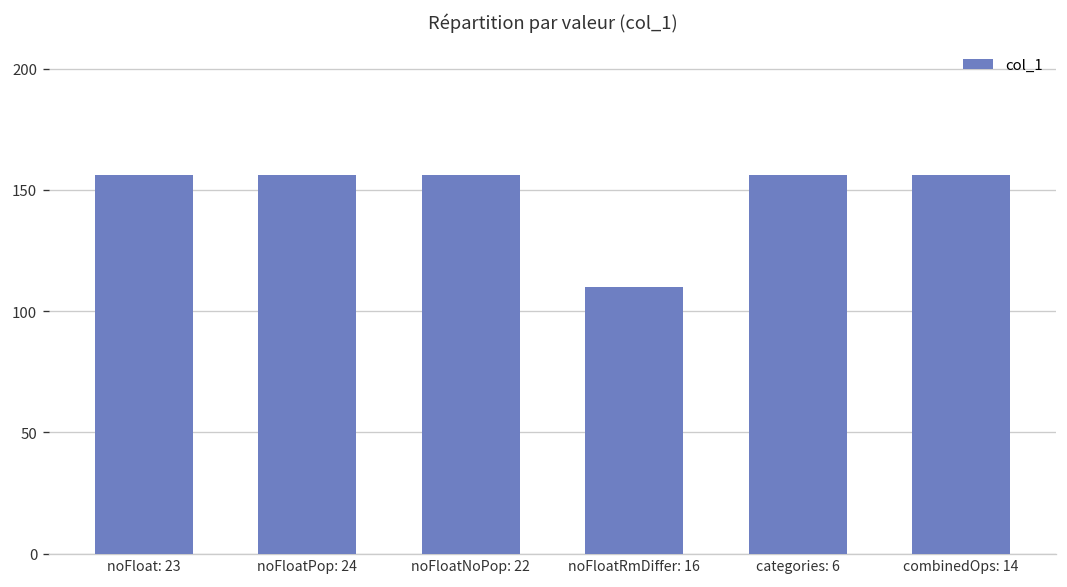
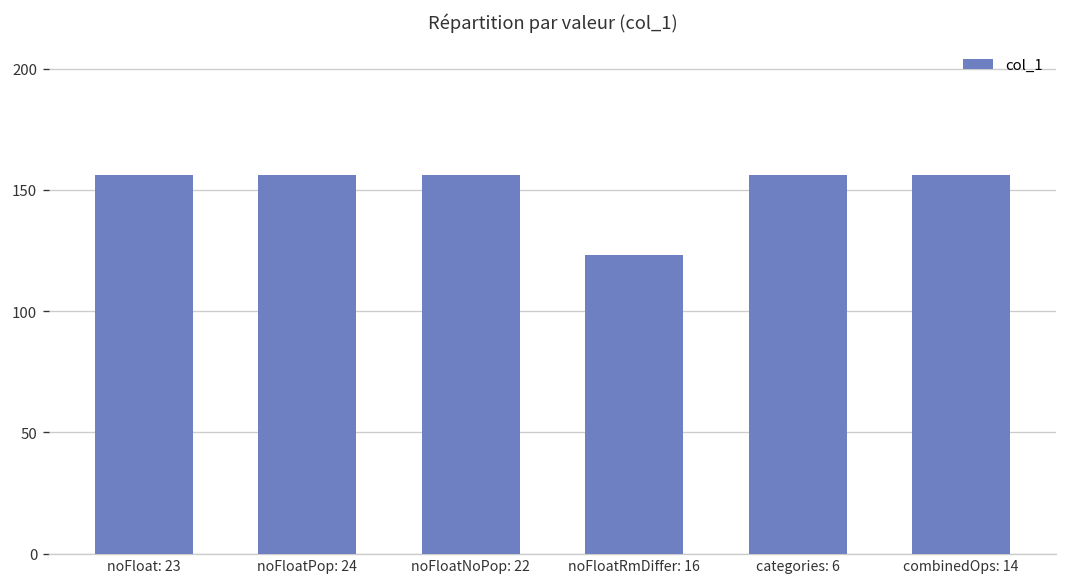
noFloatRmDiffer: 16: 110 -> 123
